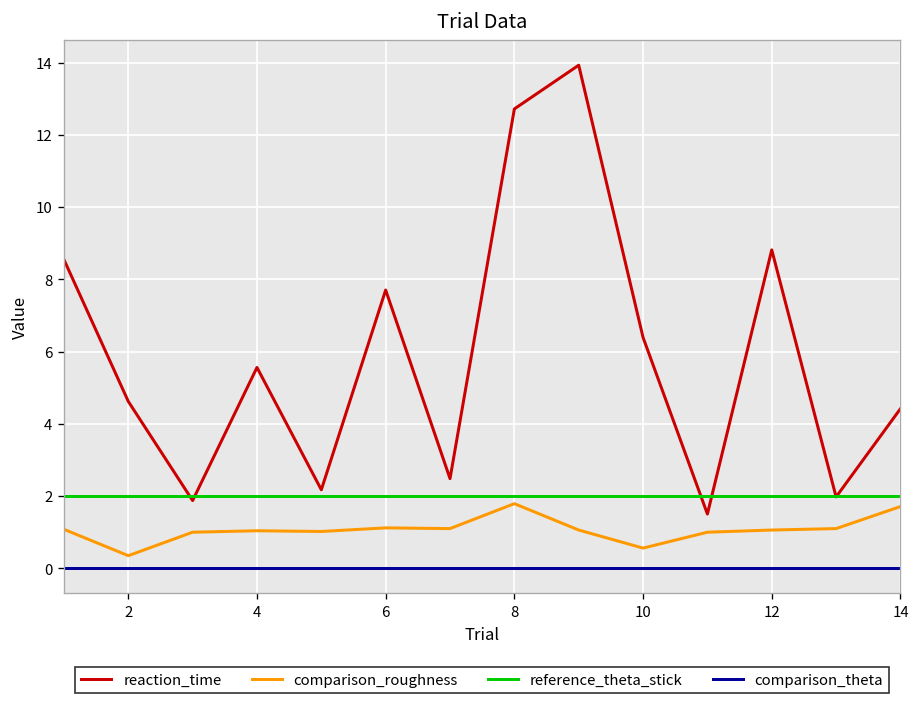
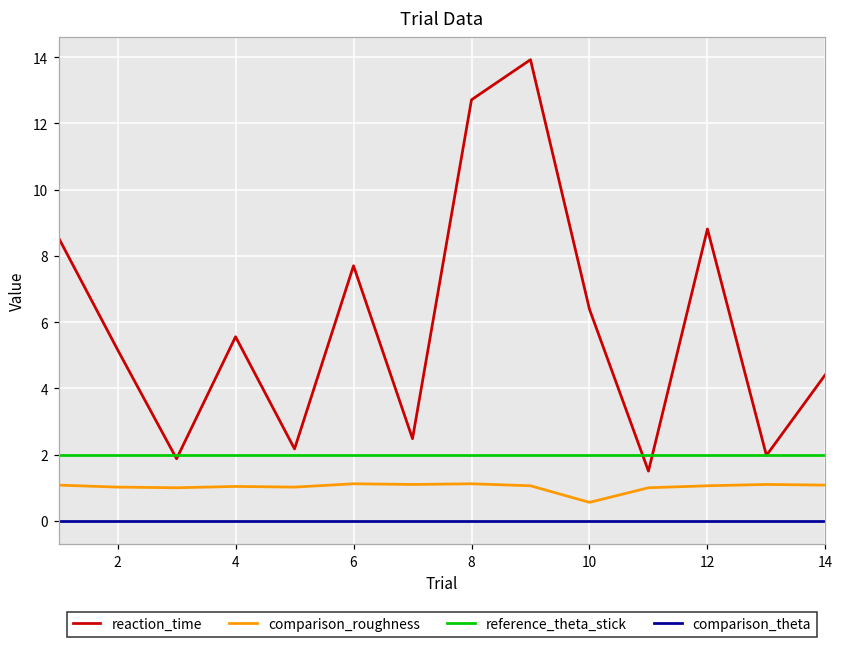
reaction_time, 2: 4.6 -> 5.2
comparison_roughness, 2: 0.4 -> 1.0
comparison_roughness, 8: 1.8 -> 1.1
comparison_roughness, 14: 1.7 -> 1.1
